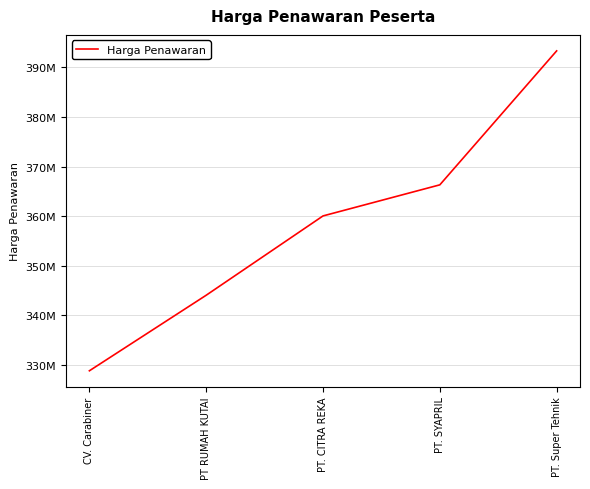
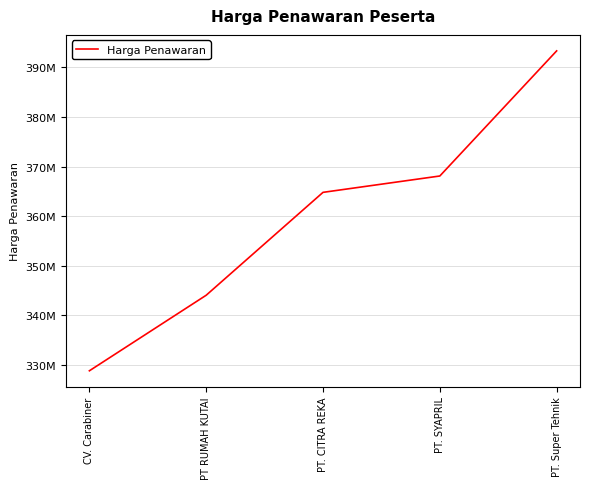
PT. CITRA REKA: 360000000 -> 365000000
PT. SYAPRIL: 366000000 -> 368000000
